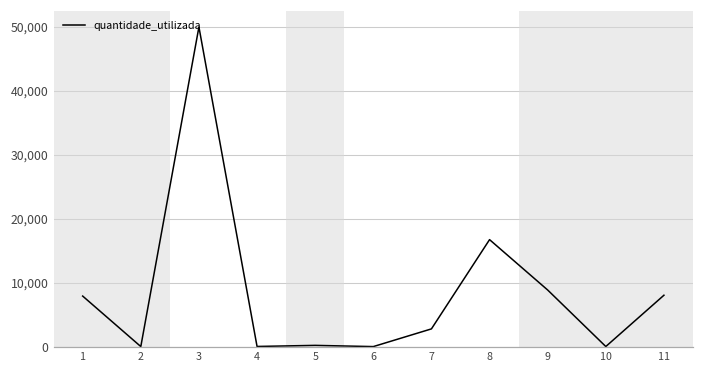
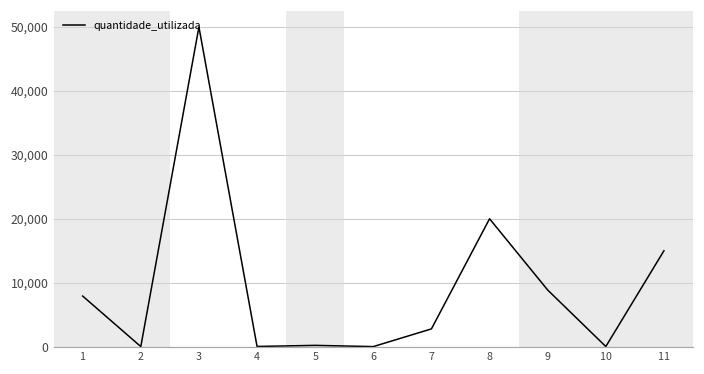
8: 17,000 -> 20,000
11: 8,000 -> 15,000
